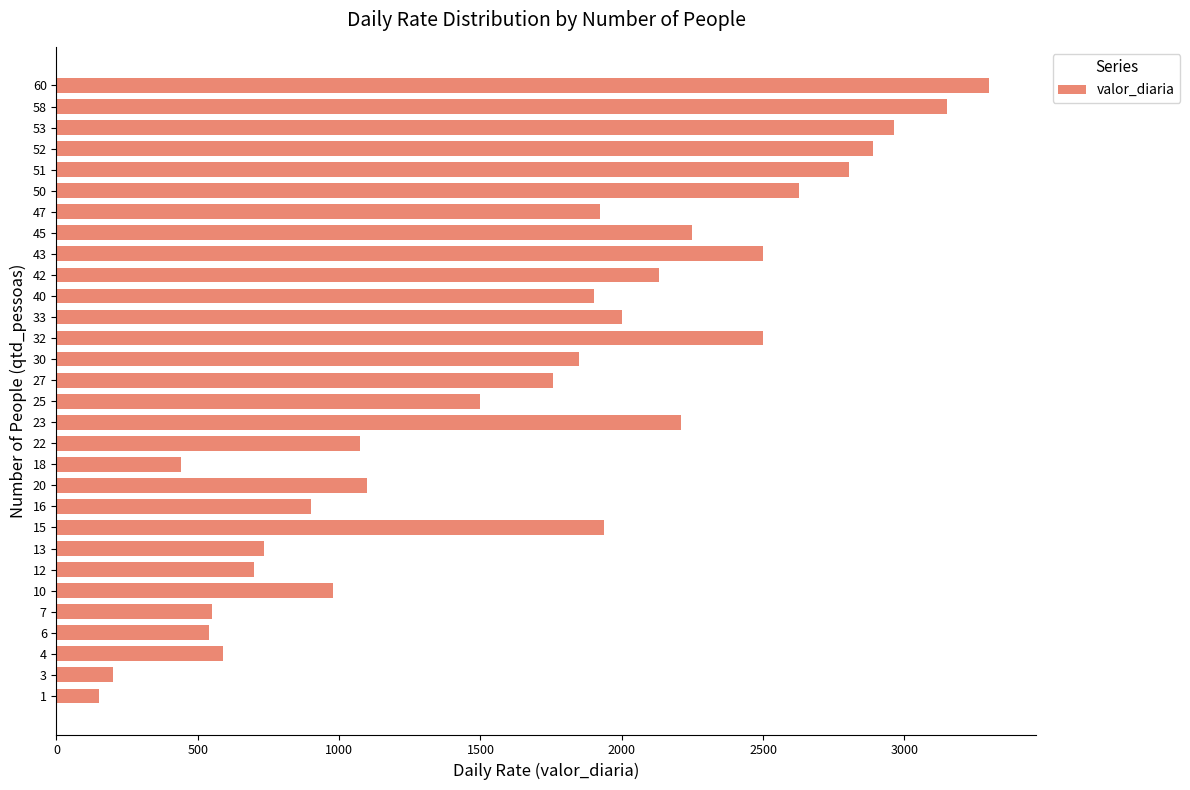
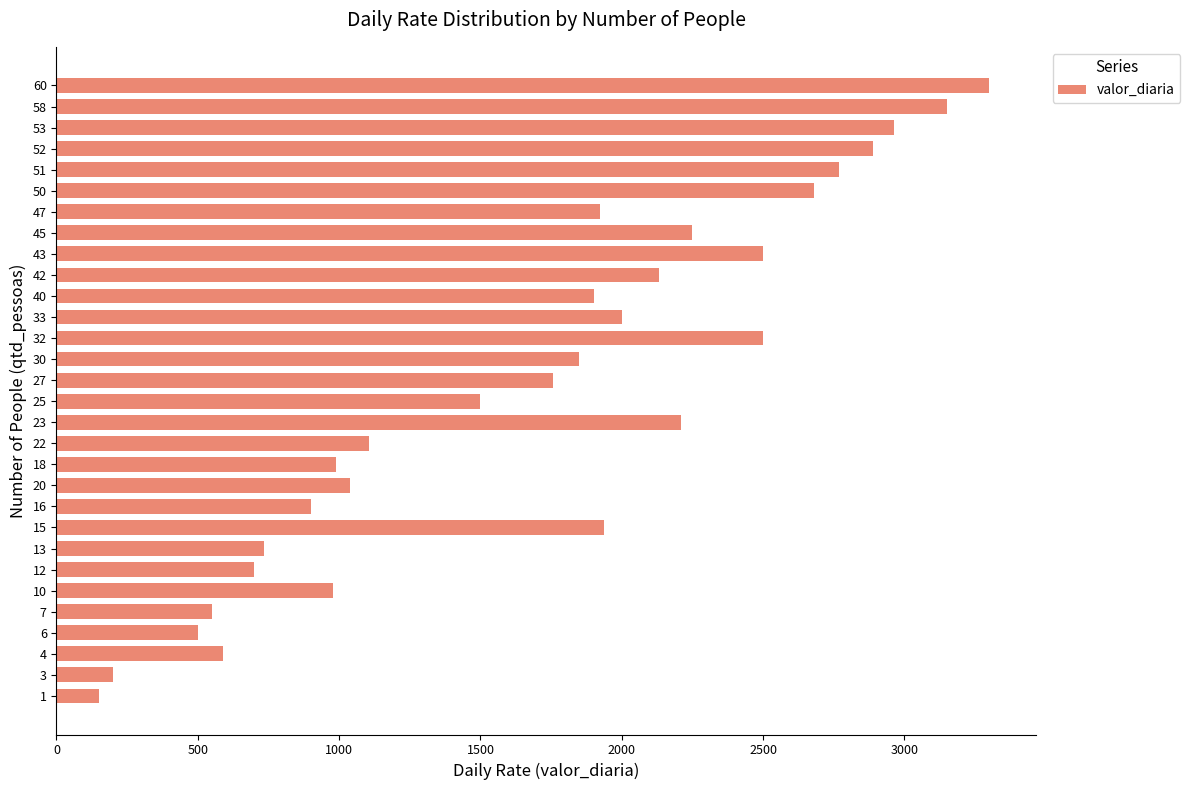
51: 2800 -> 2770
50: 2630 -> 2680
22: 1080 -> 1110
18: 440 -> 990
20: 1100 -> 1040
6: 540 -> 500
